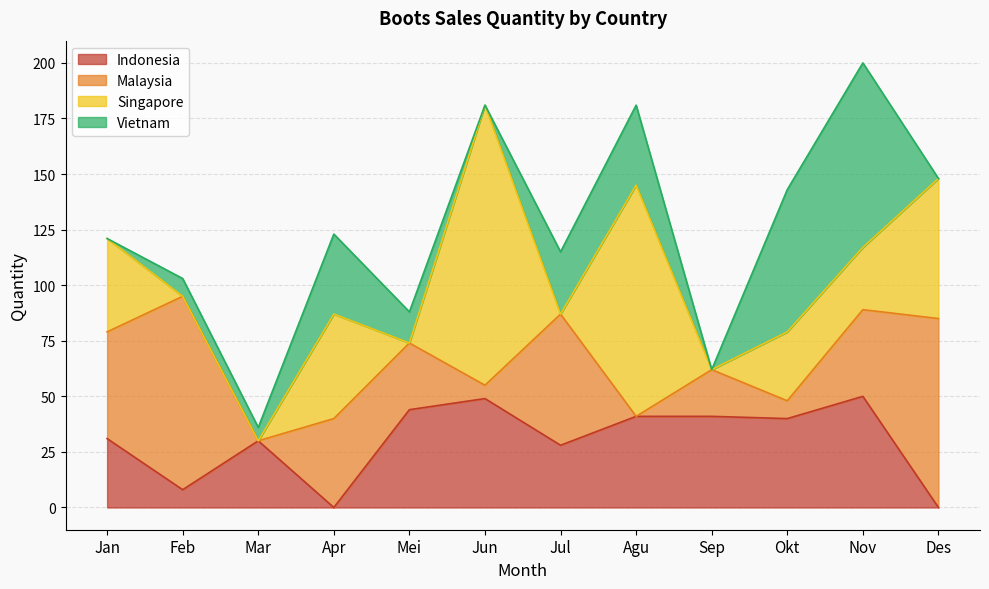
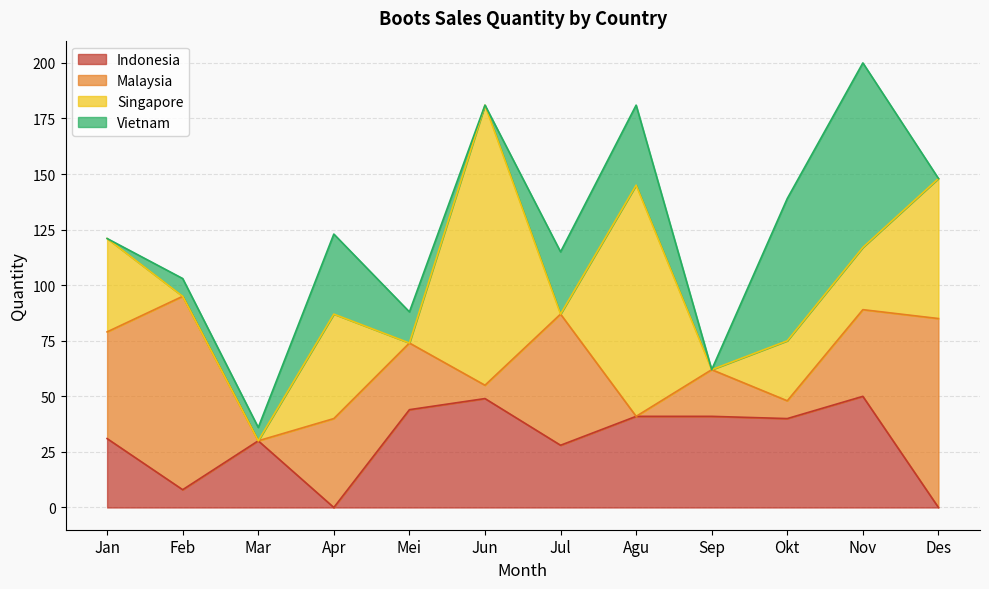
Singapore, Okt: 31 -> 27
